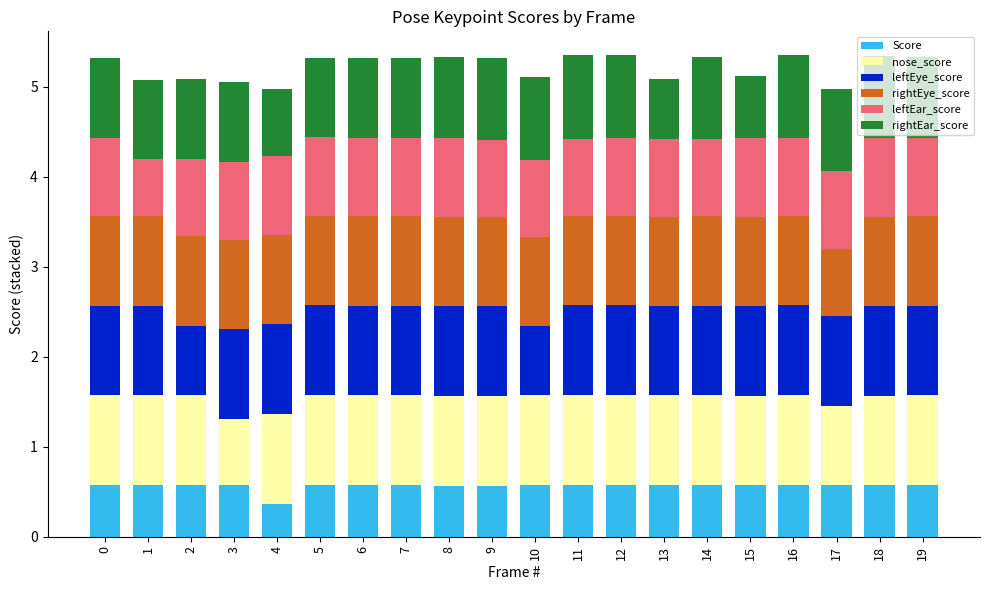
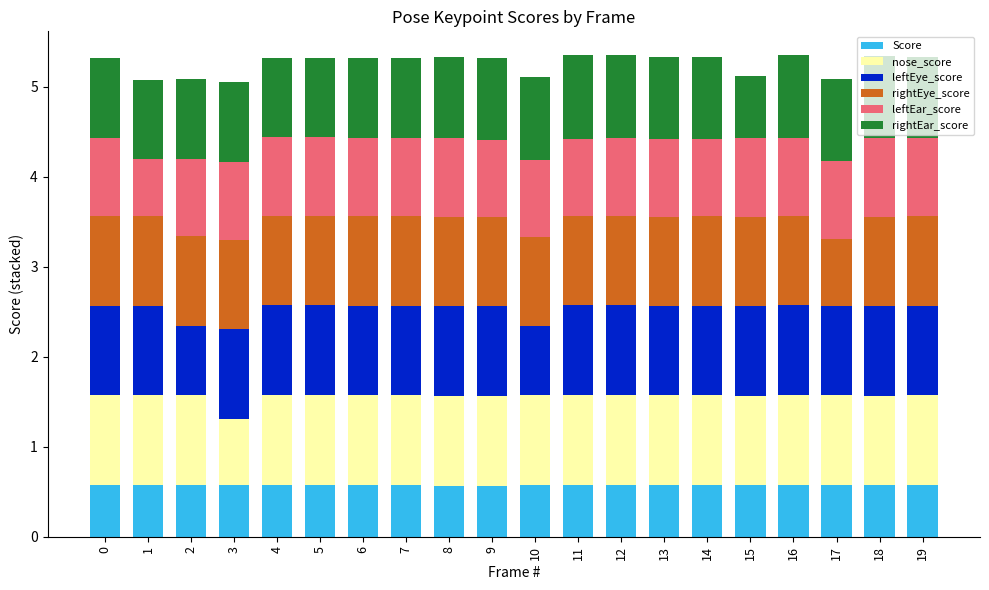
Score, 4: 0.4 -> 0.6
rightEar_score, 4: 0.7 -> 0.9
rightEar_score, 13: 0.7 -> 0.9
nose_score, 17: 0.9 -> 1.0
